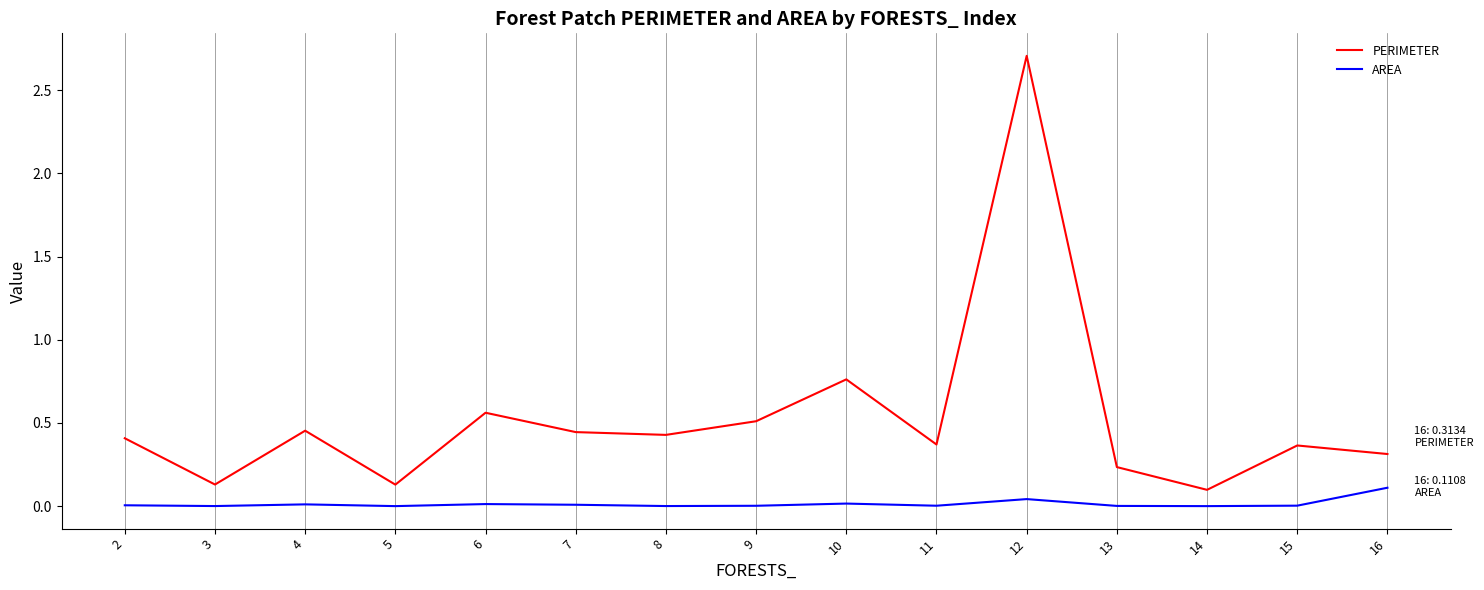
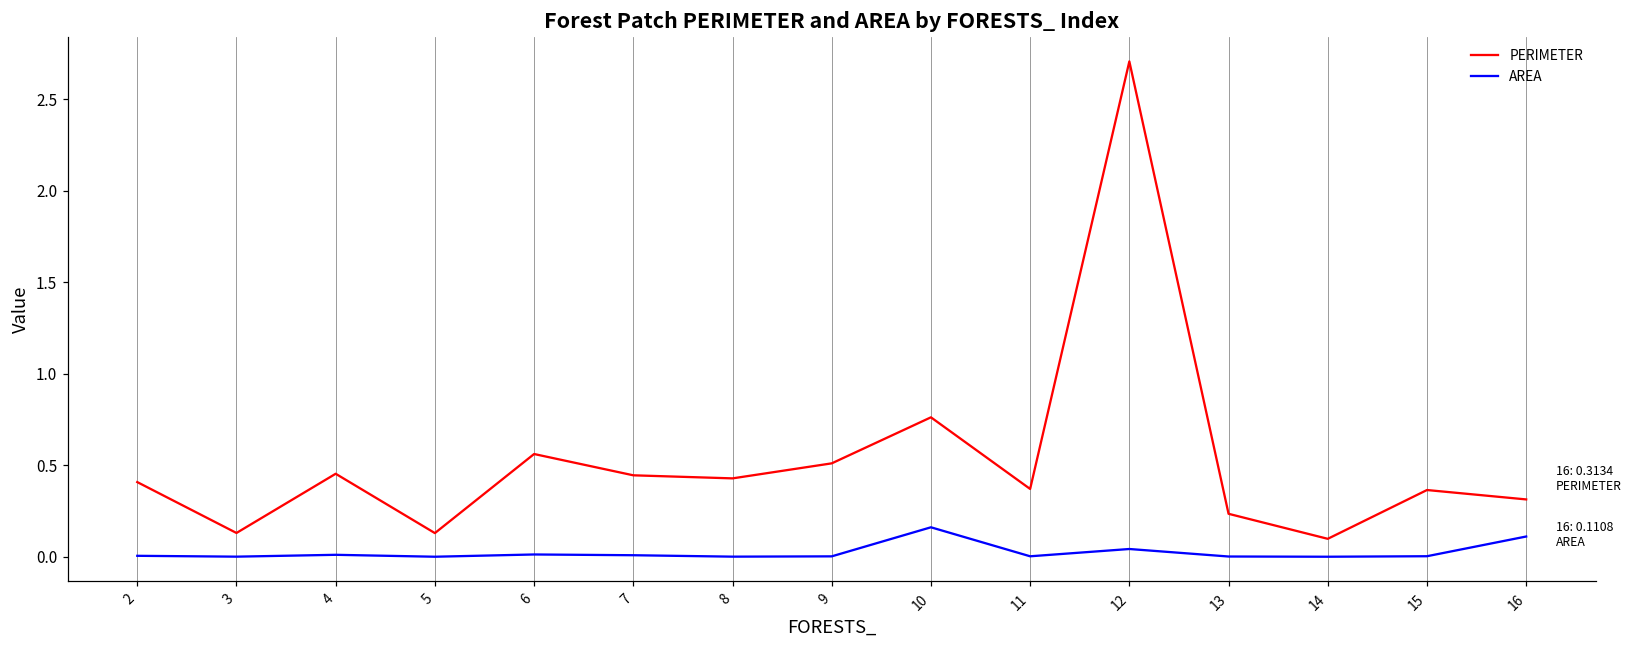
AREA, 10: 0.02 -> 0.16
